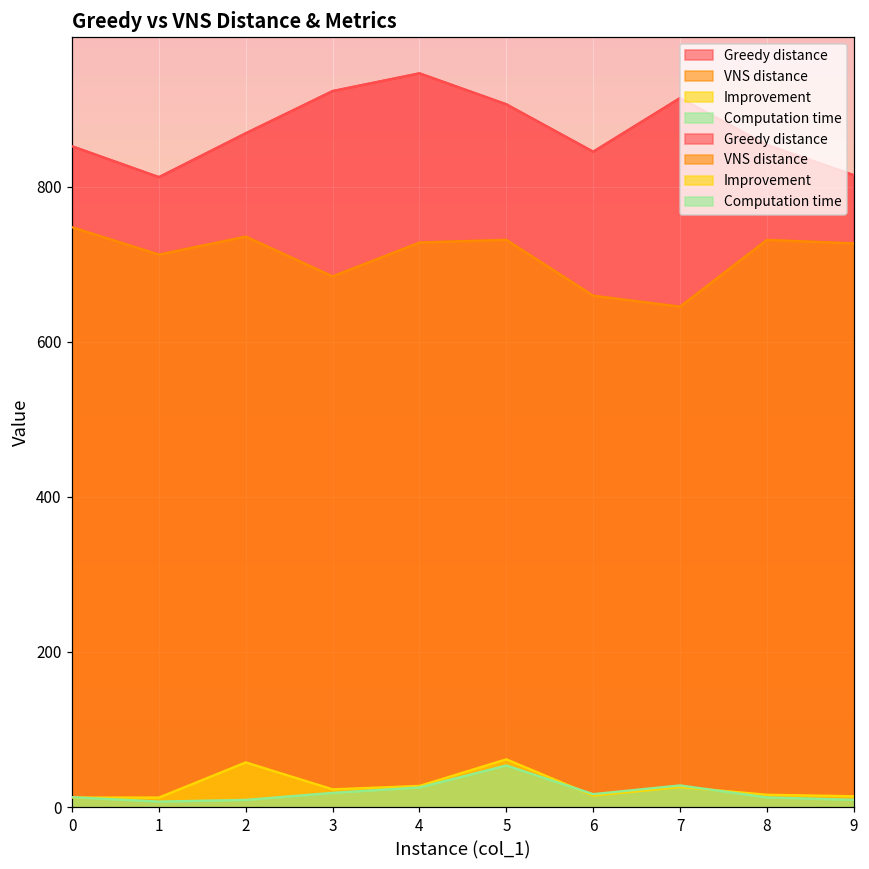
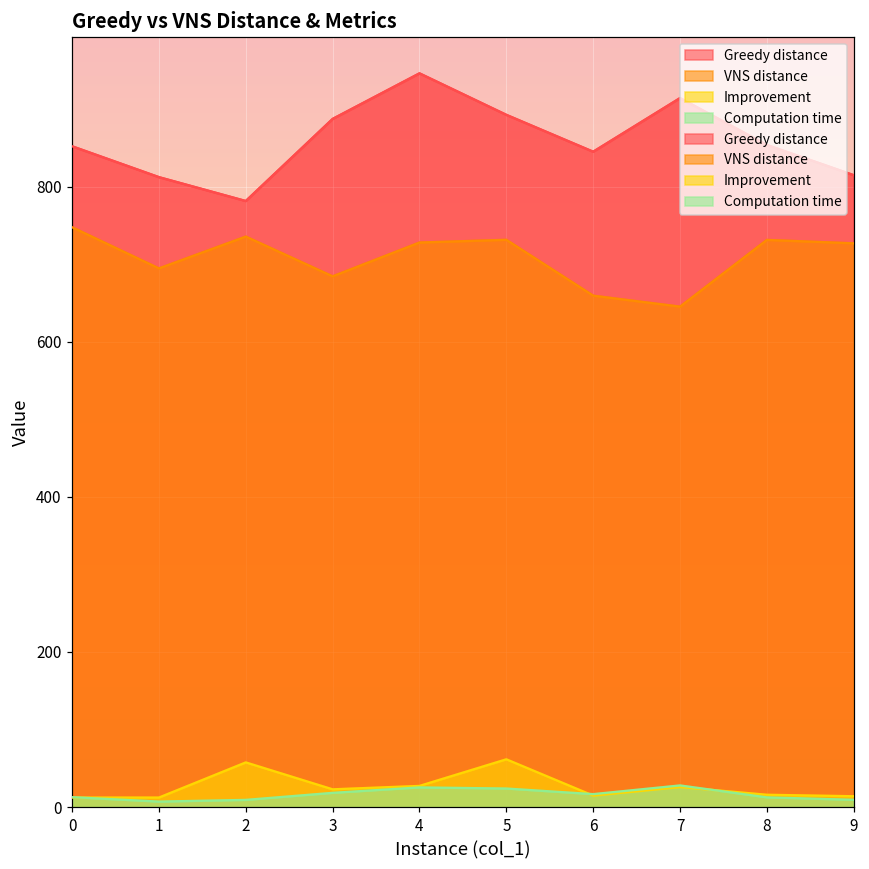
VNS distance, 1: 710 -> 690
Greedy distance, 2: 870 -> 780
Greedy distance, 3: 920 -> 890
Greedy distance, 5: 910 -> 890
Computation time, 5: 50 -> 20
